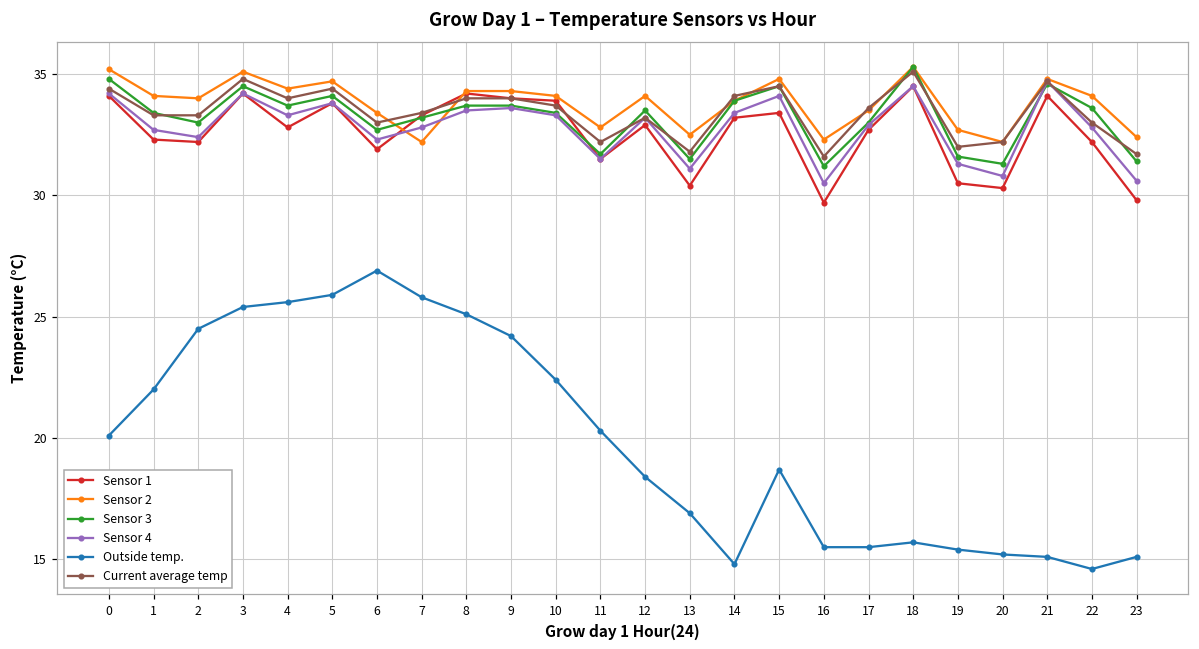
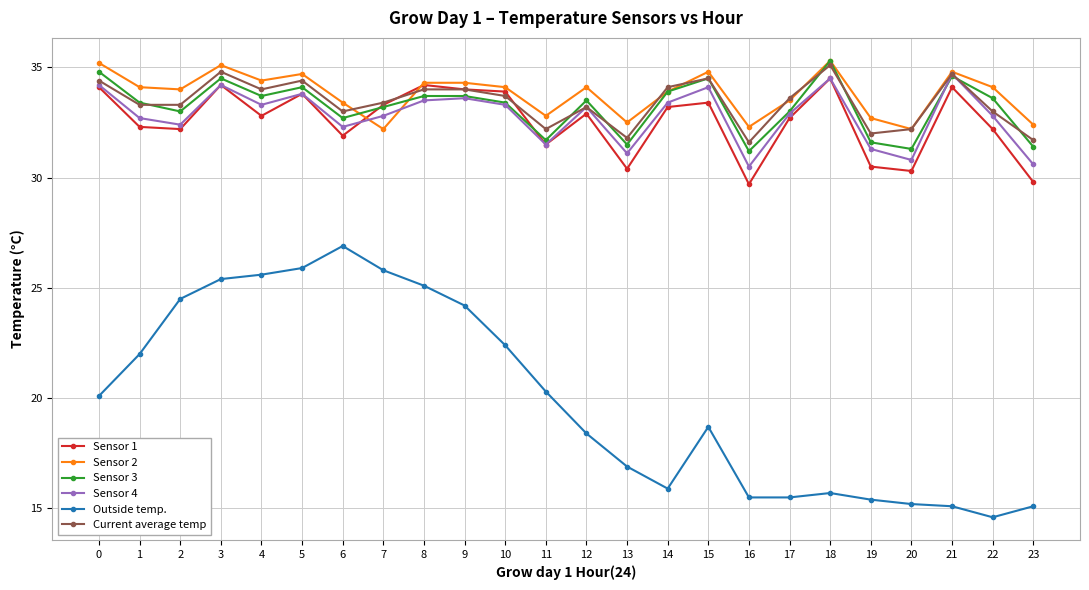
Outside temp., 14: 14.8 -> 15.9
